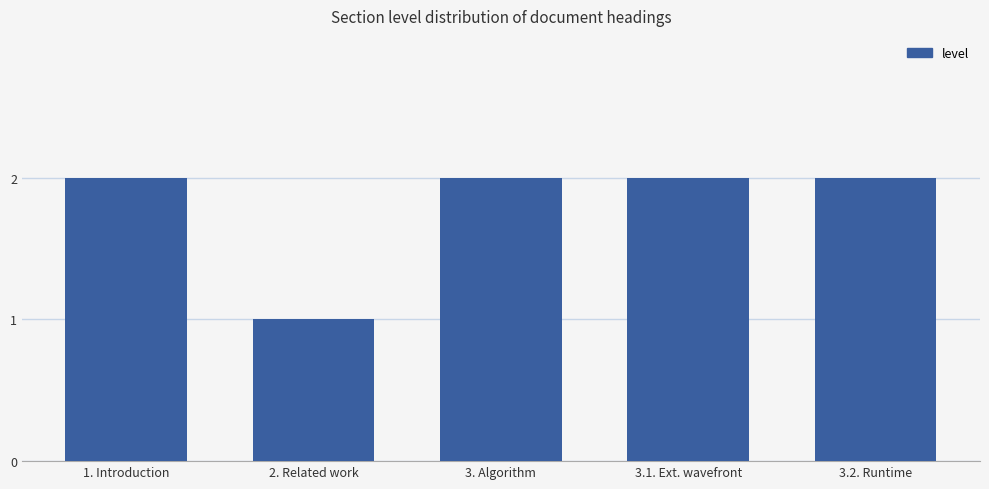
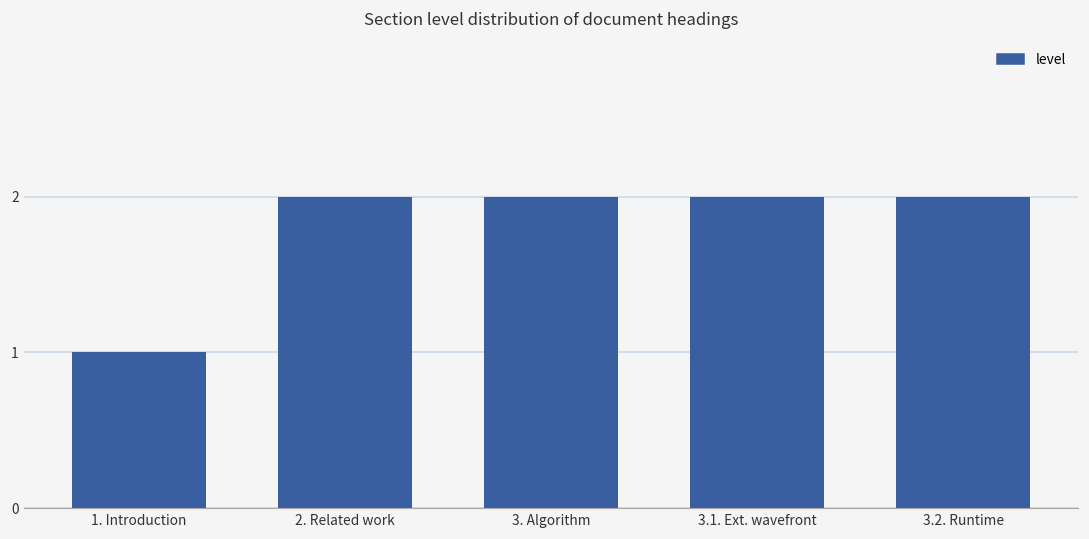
1. Introduction: 2 -> 1
2. Related work: 1 -> 2
